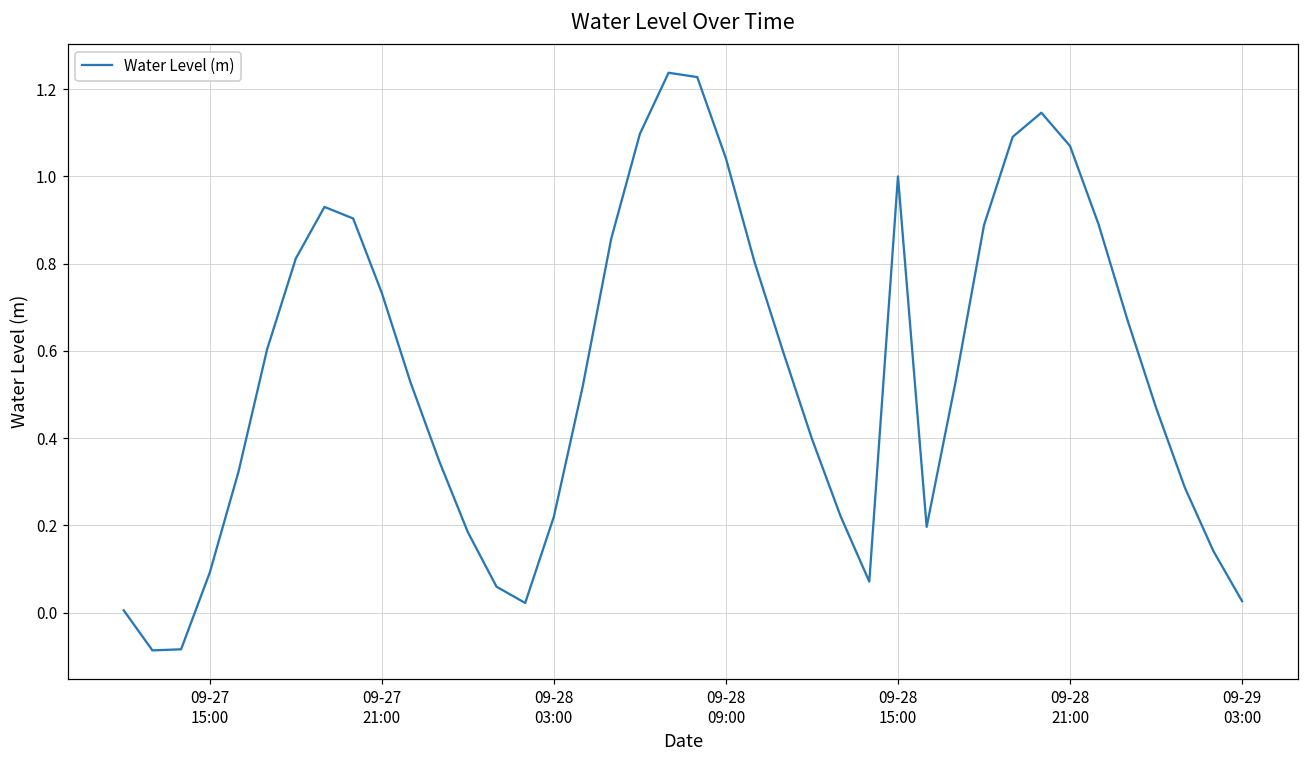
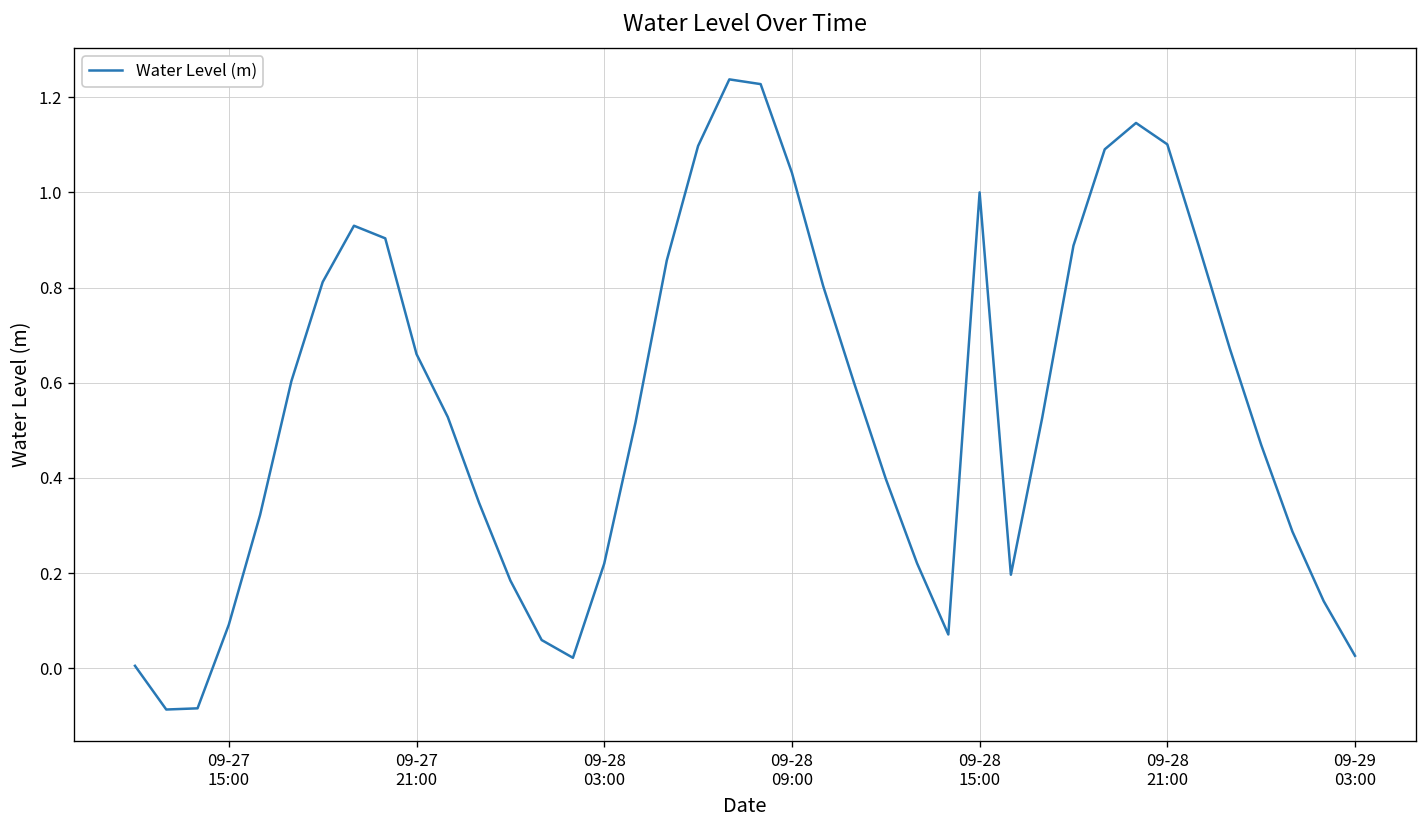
09-27 21:00: 0.73 -> 0.66
09-28 21:00: 1.07 -> 1.10
